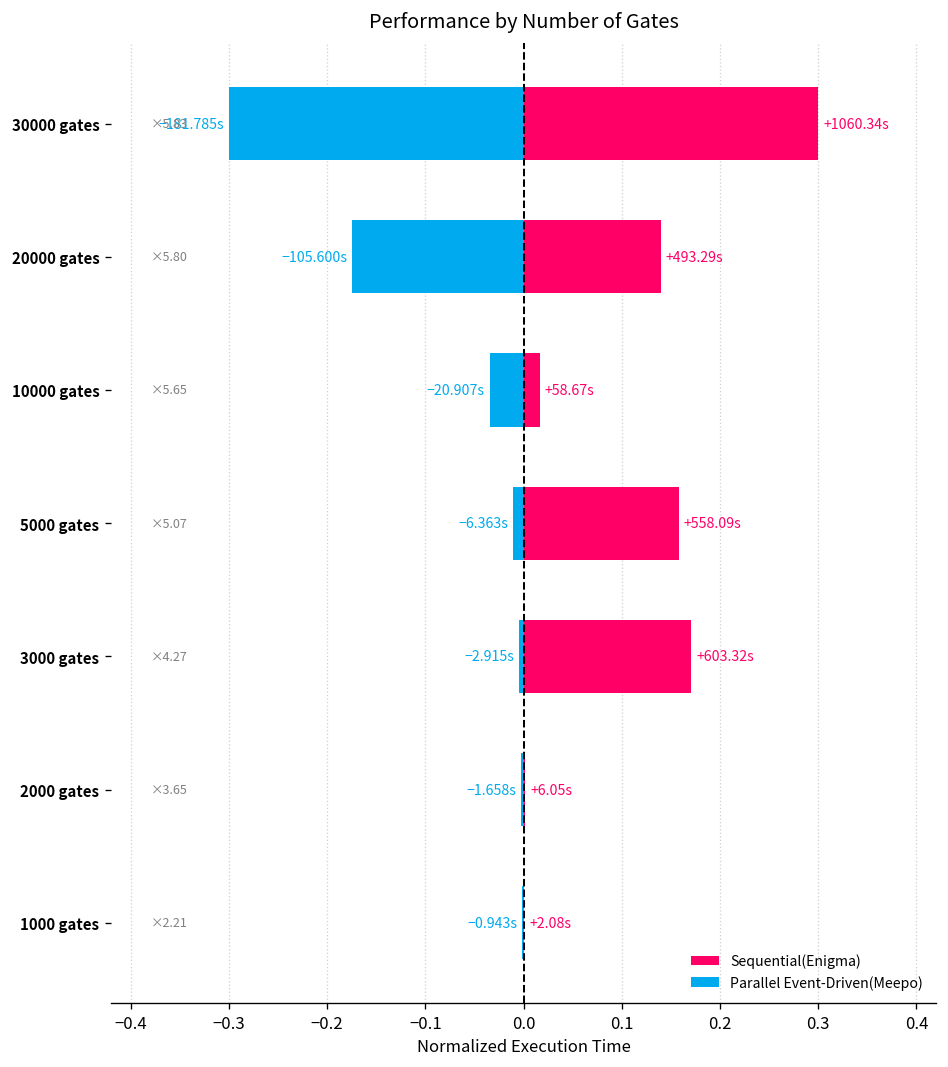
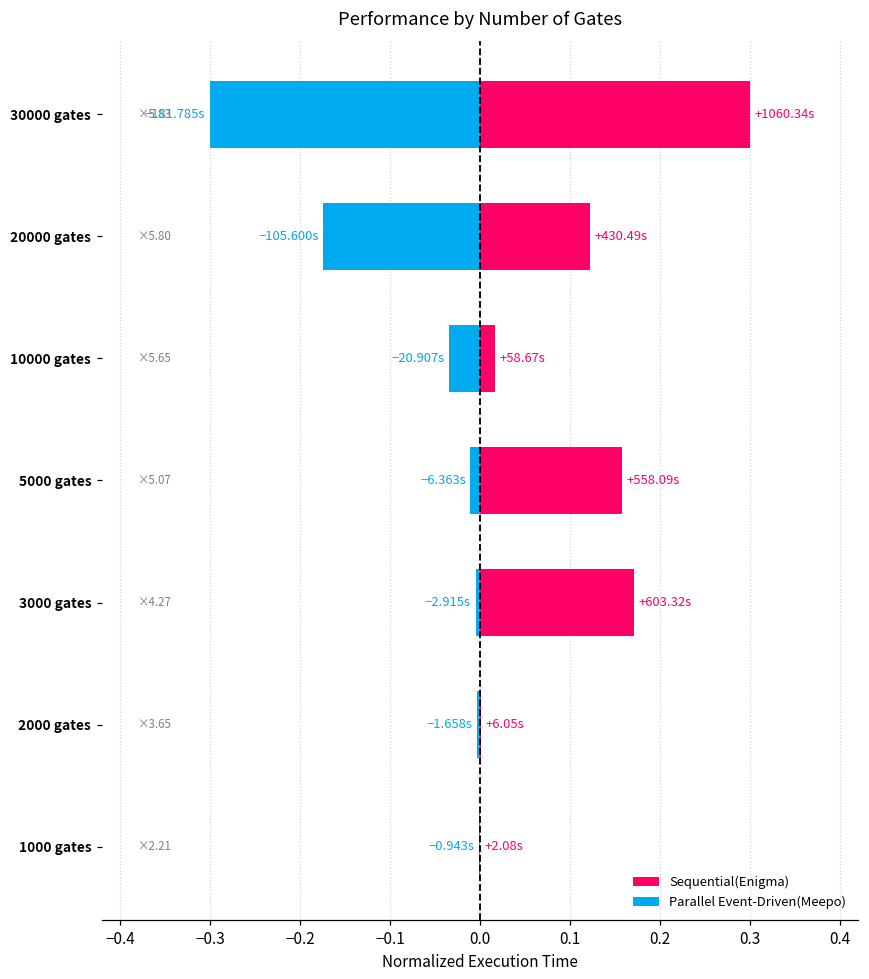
Sequential(Enigma), 20000 gates: +493.29s -> +430.49s
